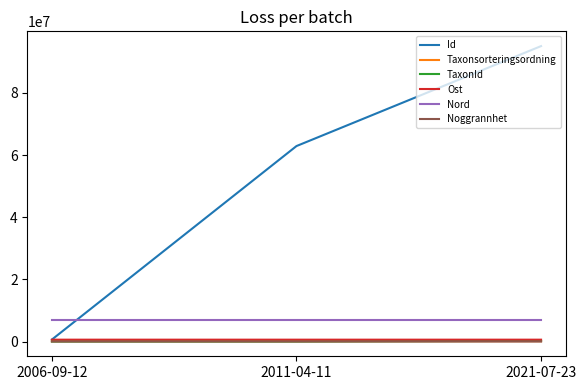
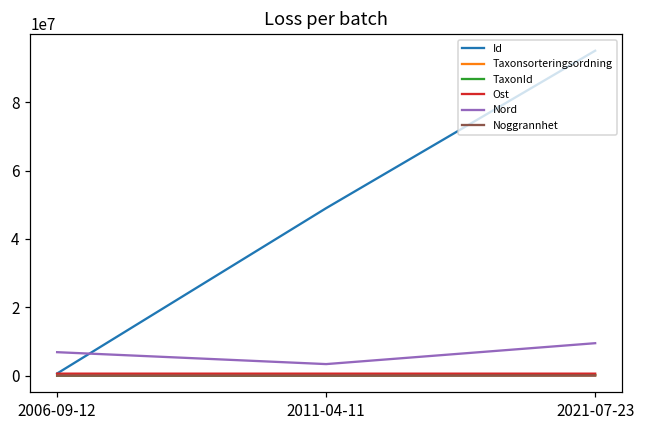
Id, 2011-04-11: 63000000 -> 49000000
Nord, 2011-04-11: 7000000 -> 3000000
Nord, 2021-07-23: 7000000 -> 9000000
